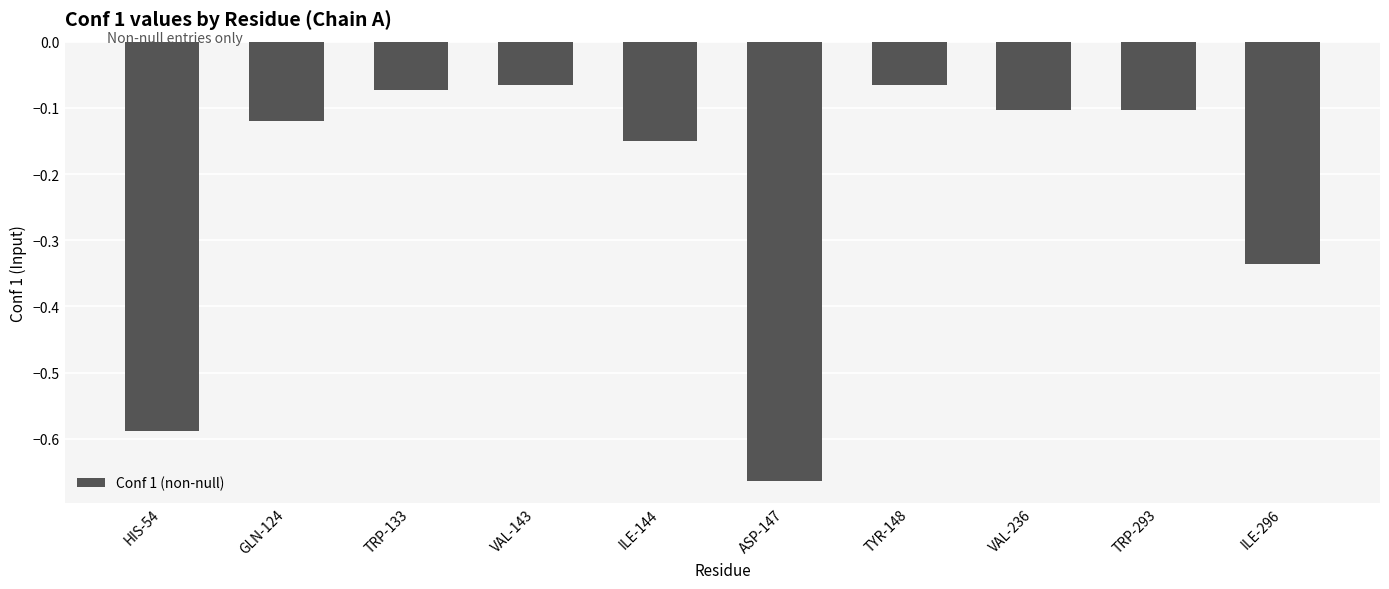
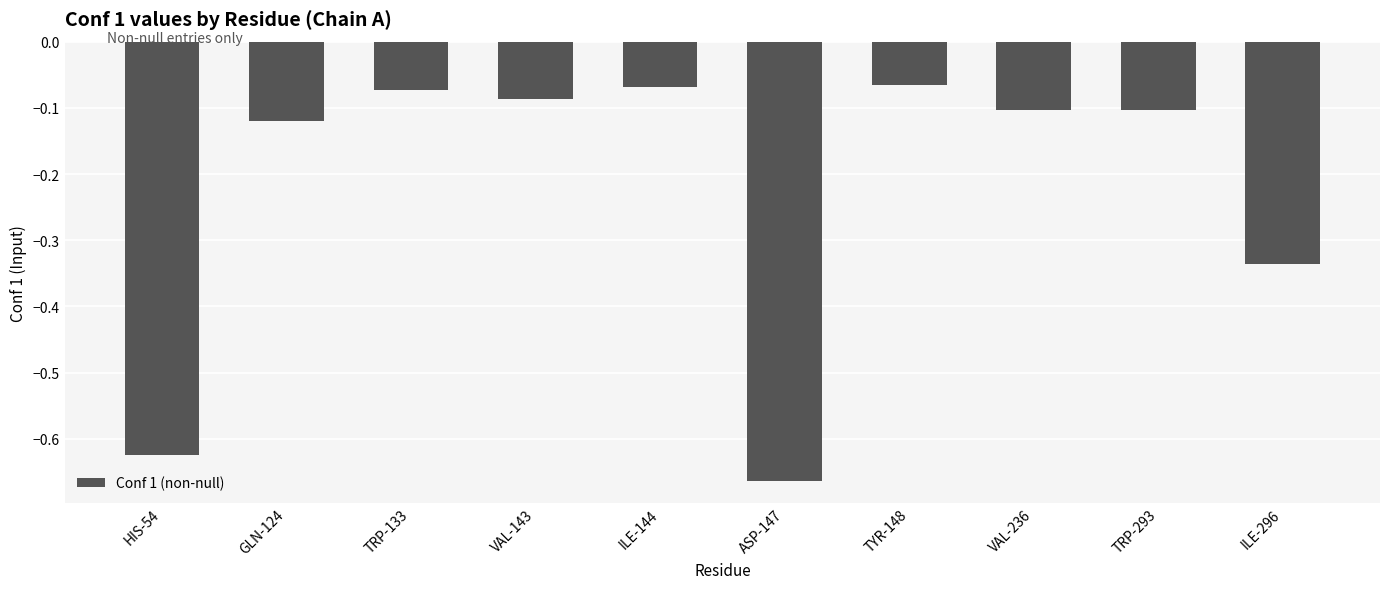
HIS-54: -0.59 -> -0.63
VAL-143: -0.07 -> -0.09
ILE-144: -0.15 -> -0.07
